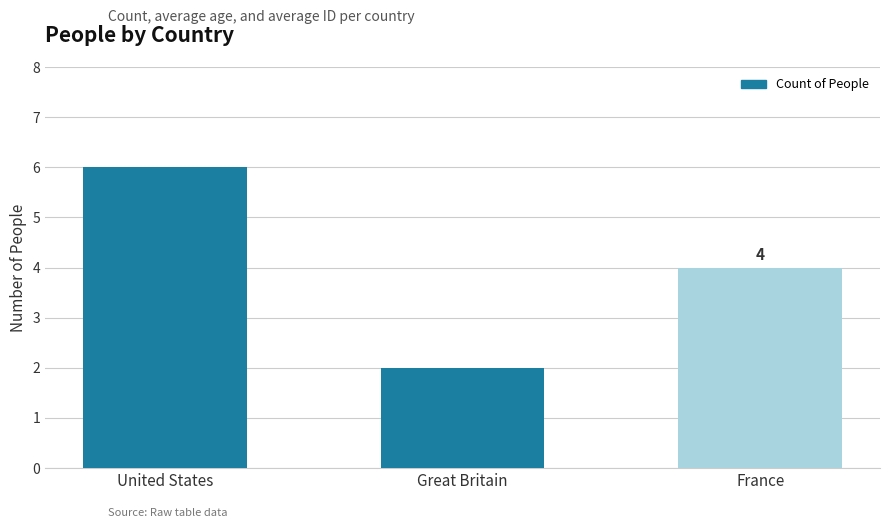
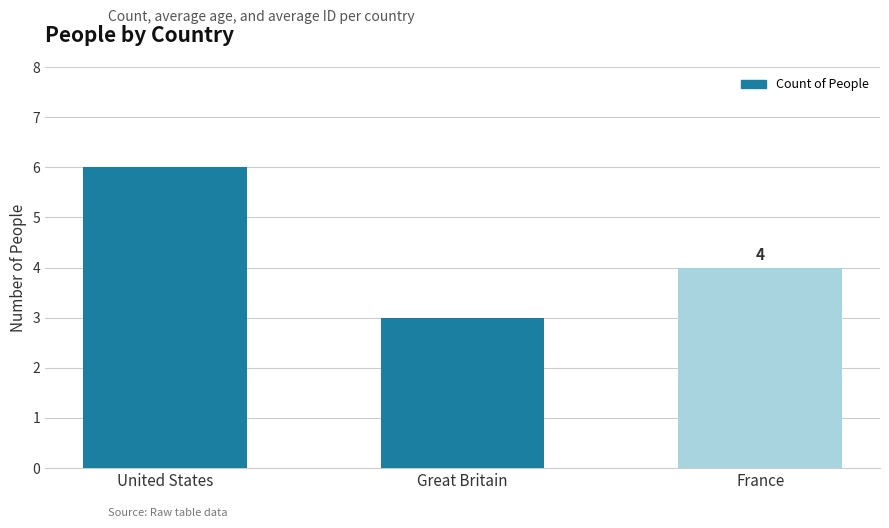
Great Britain: 2 -> 3
